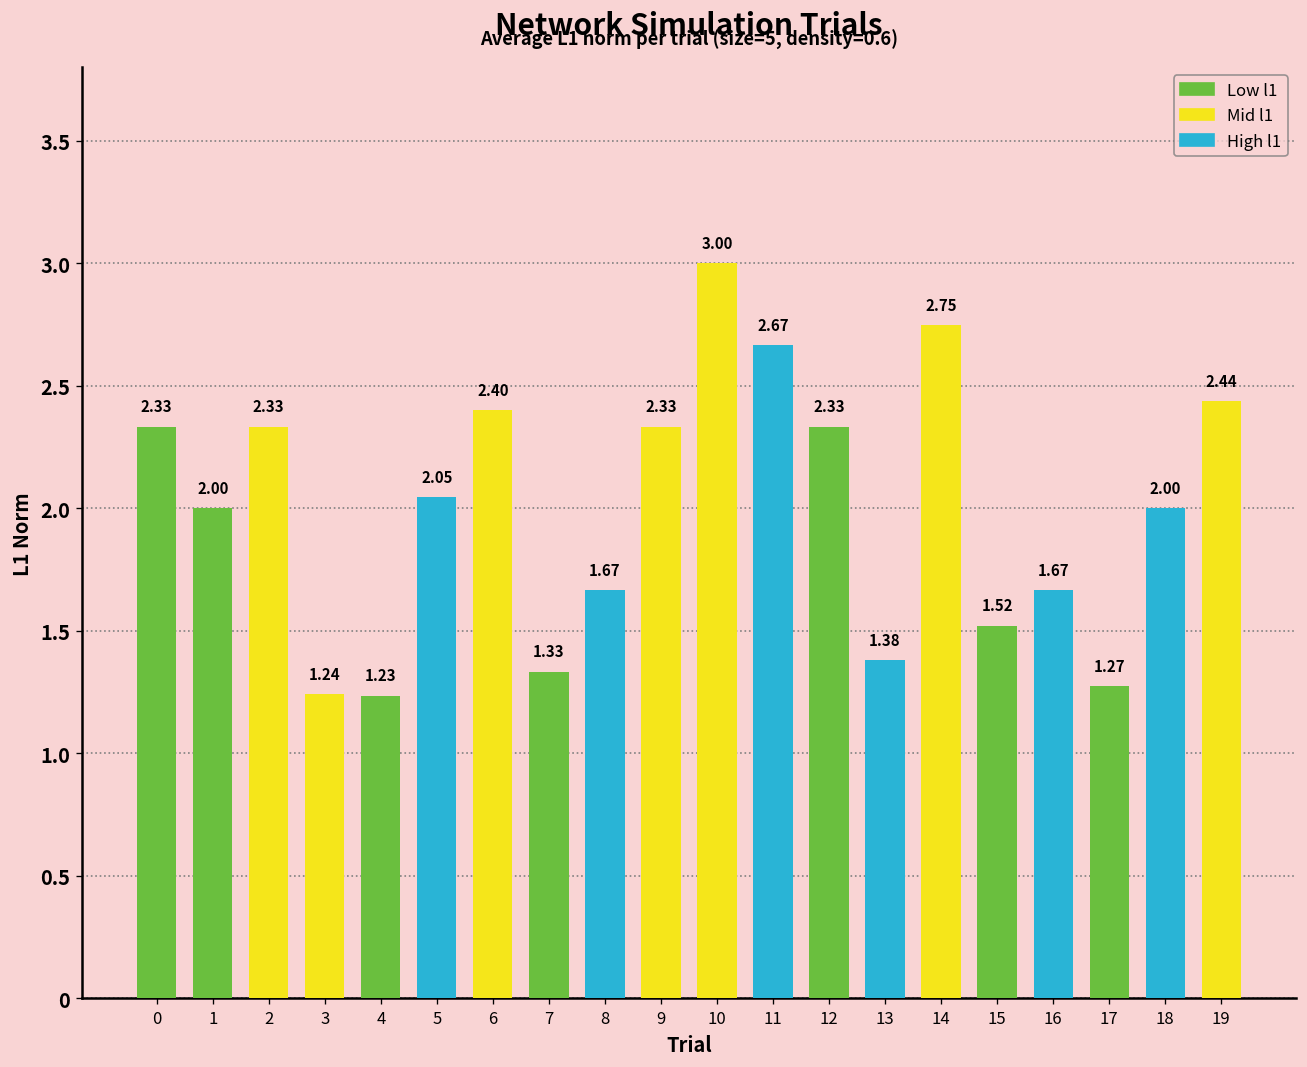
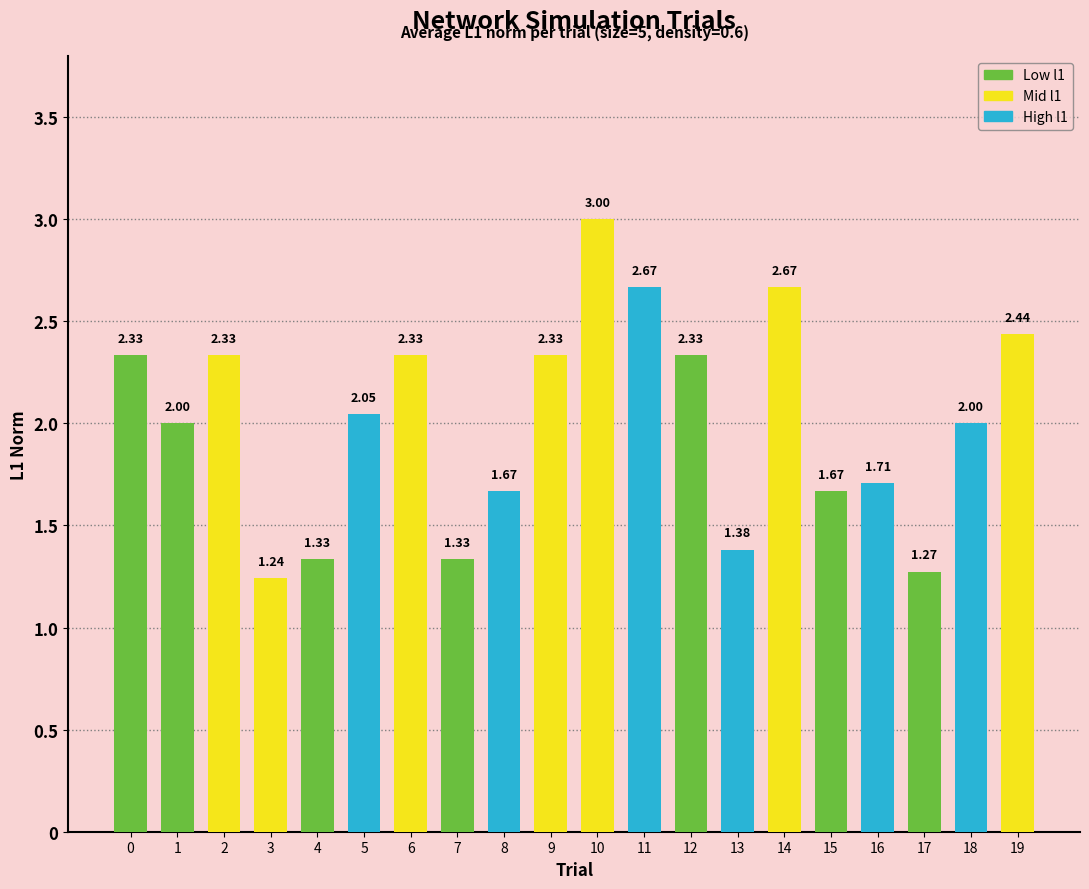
4: 1.23 -> 1.33
6: 2.40 -> 2.33
14: 2.75 -> 2.67
15: 1.52 -> 1.67
16: 1.67 -> 1.71
